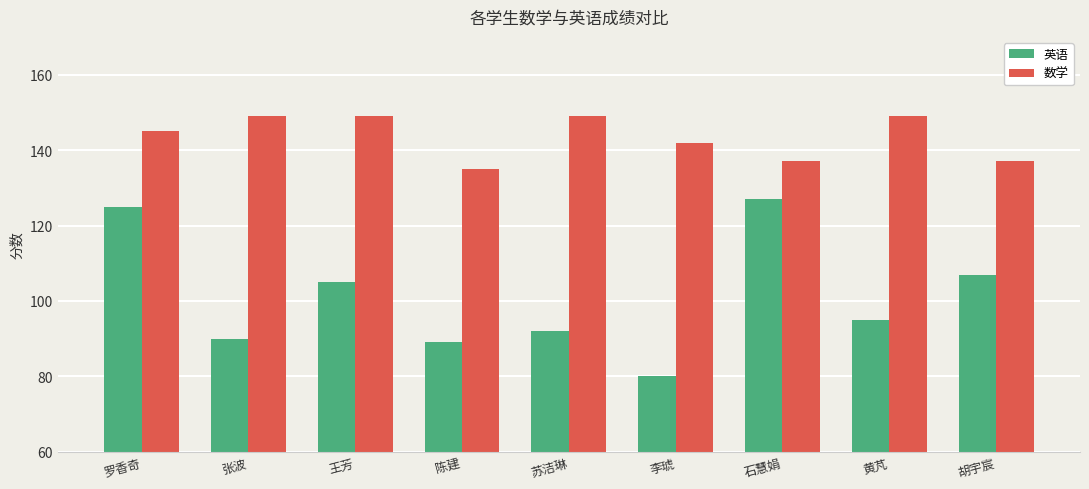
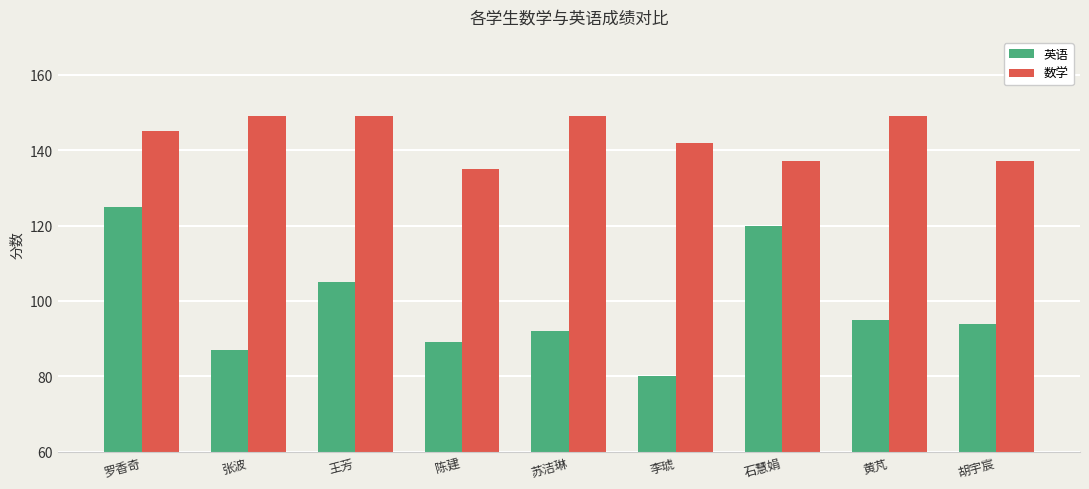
英语, 张波: 90 -> 87
英语, 石慧娟: 127 -> 120
英语, 胡宇宸: 107 -> 94
